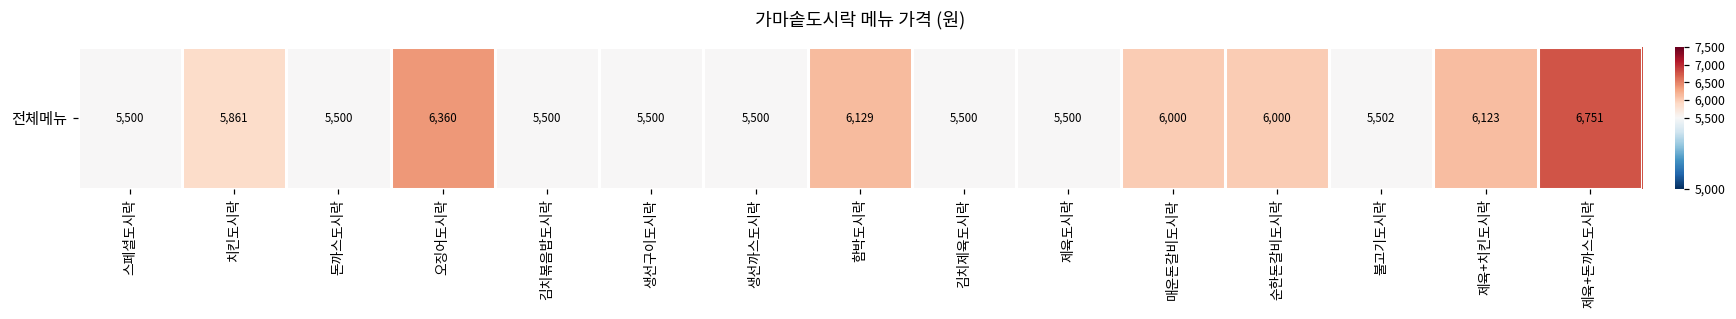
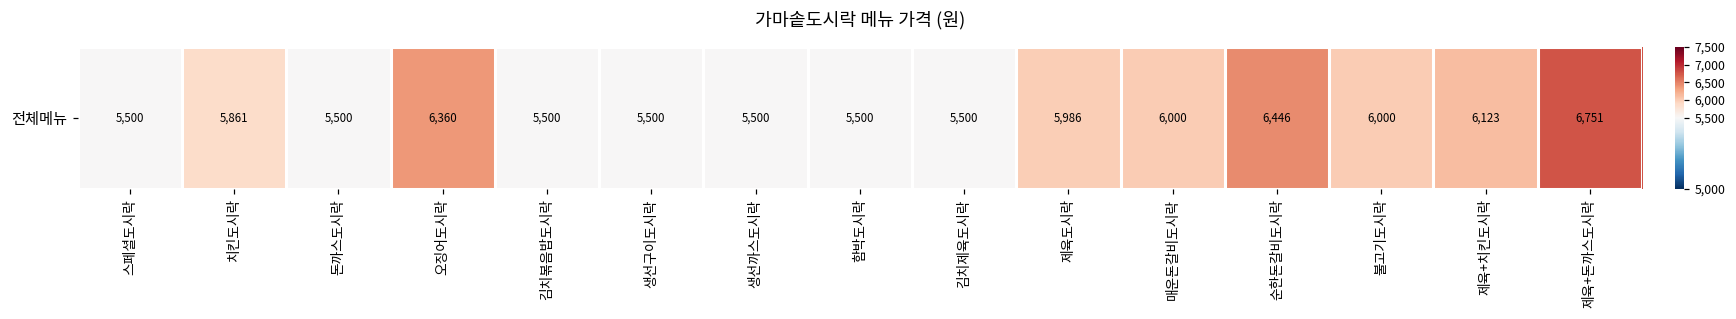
전체메뉴, 함박도시락: 6,129 -> 5,500
전체메뉴, 제육도시락: 5,500 -> 5,986
전체메뉴, 순한돈갈비도시락: 6,000 -> 6,446
전체메뉴, 불고기도시락: 5,502 -> 6,000
